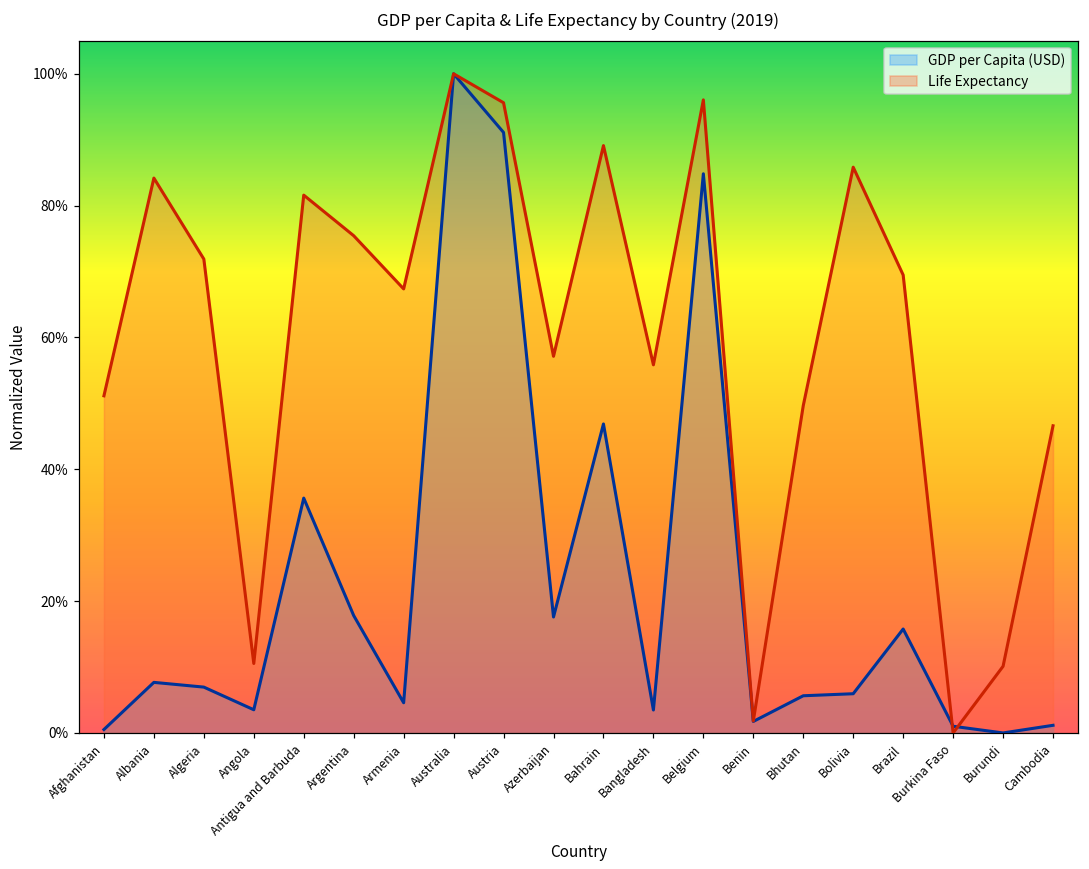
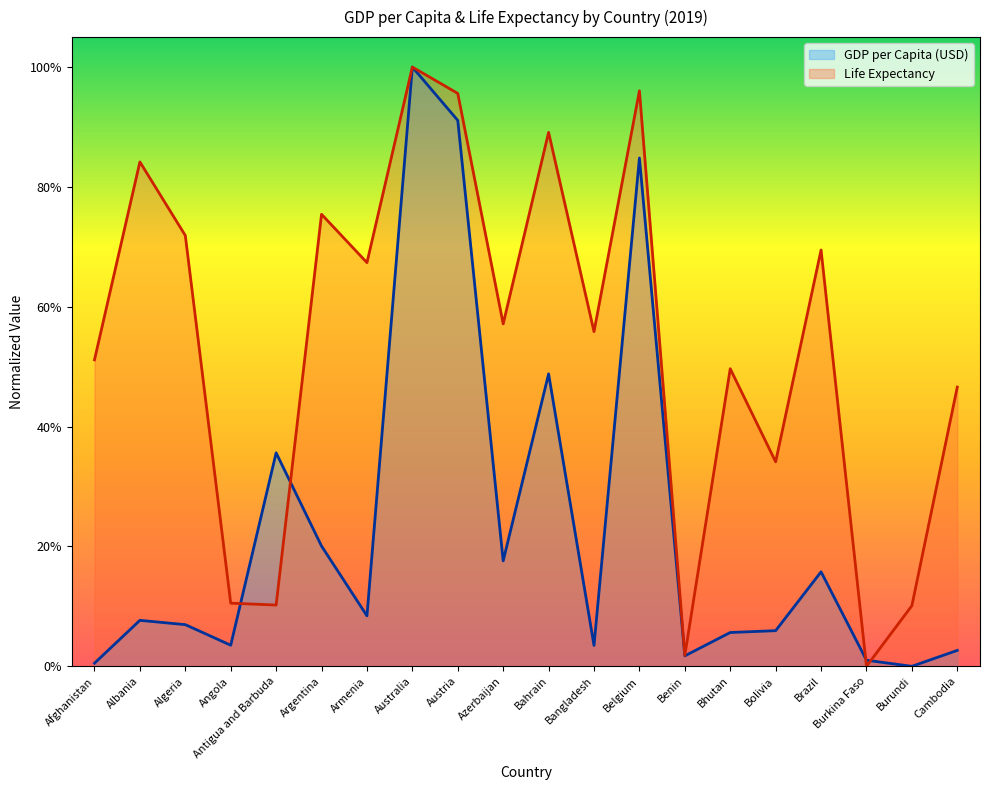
Life Expectancy, Antigua and Barbuda: 82% -> 10%
GDP per Capita (USD), Argentina: 18% -> 20%
GDP per Capita (USD), Armenia: 5% -> 8%
GDP per Capita (USD), Bahrain: 47% -> 49%
Life Expectancy, Bolivia: 86% -> 34%
GDP per Capita (USD), Cambodia: 1% -> 3%
